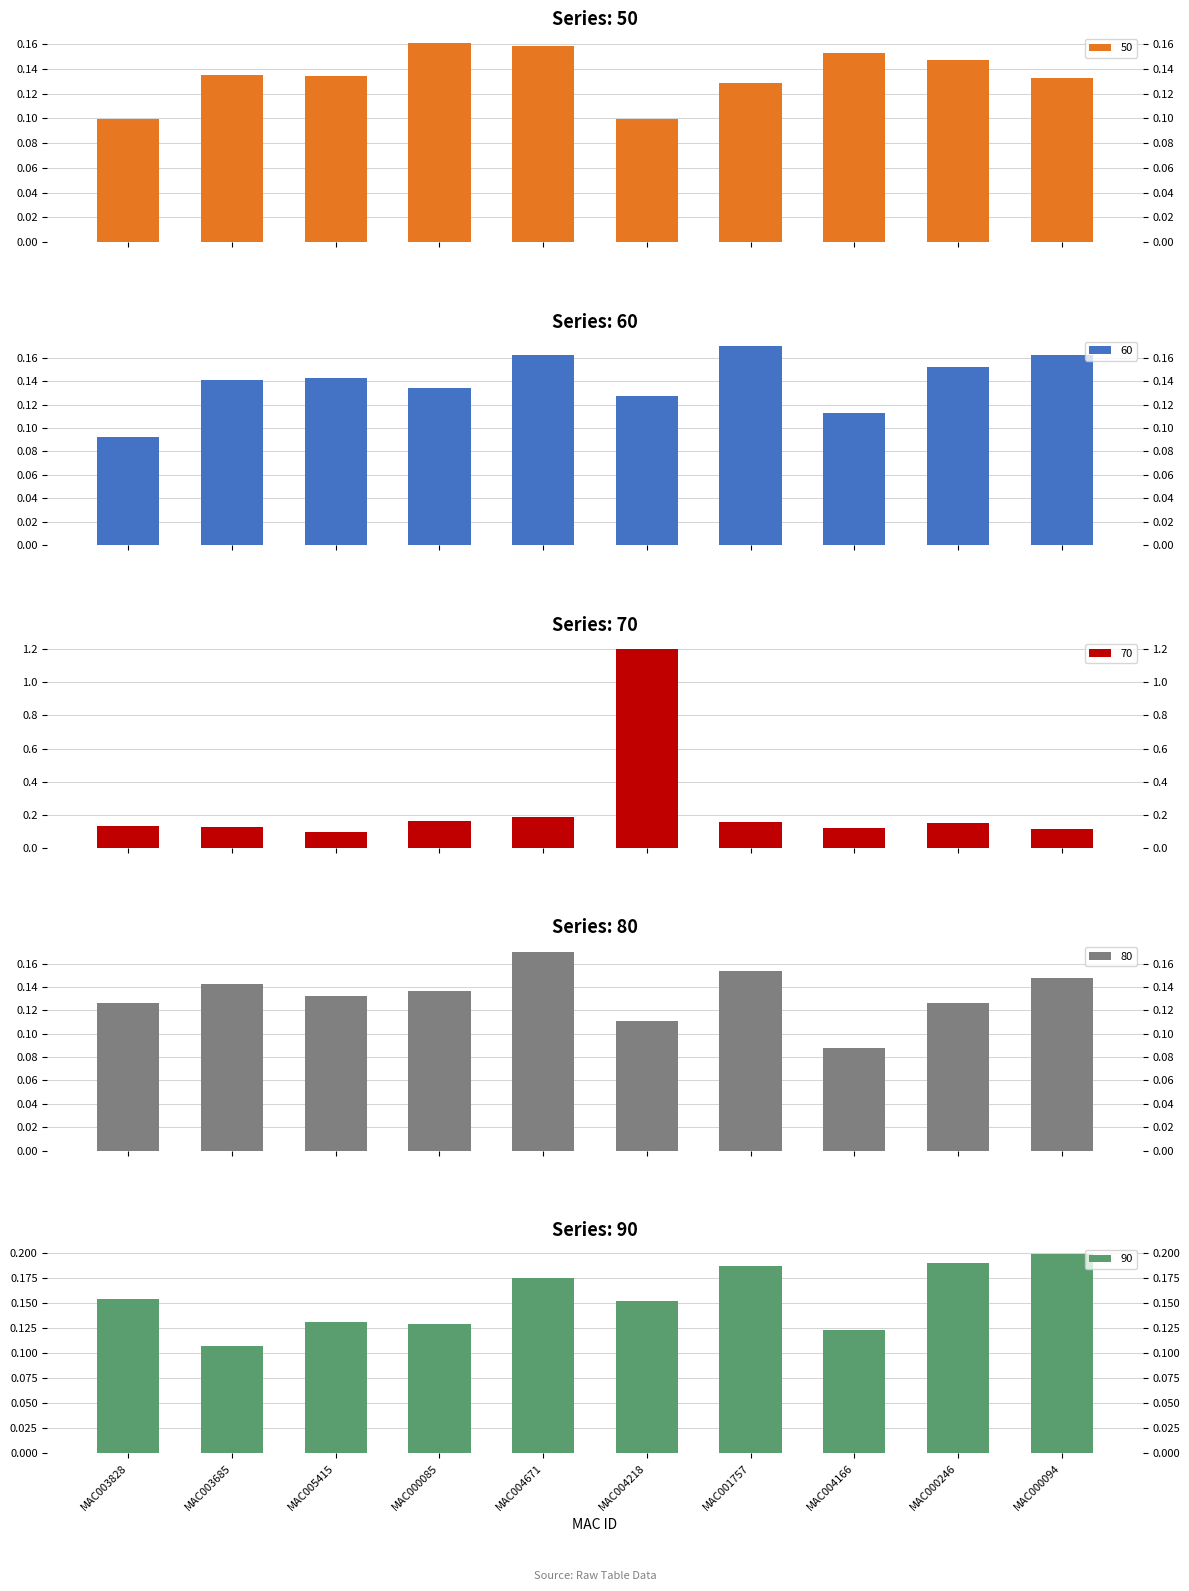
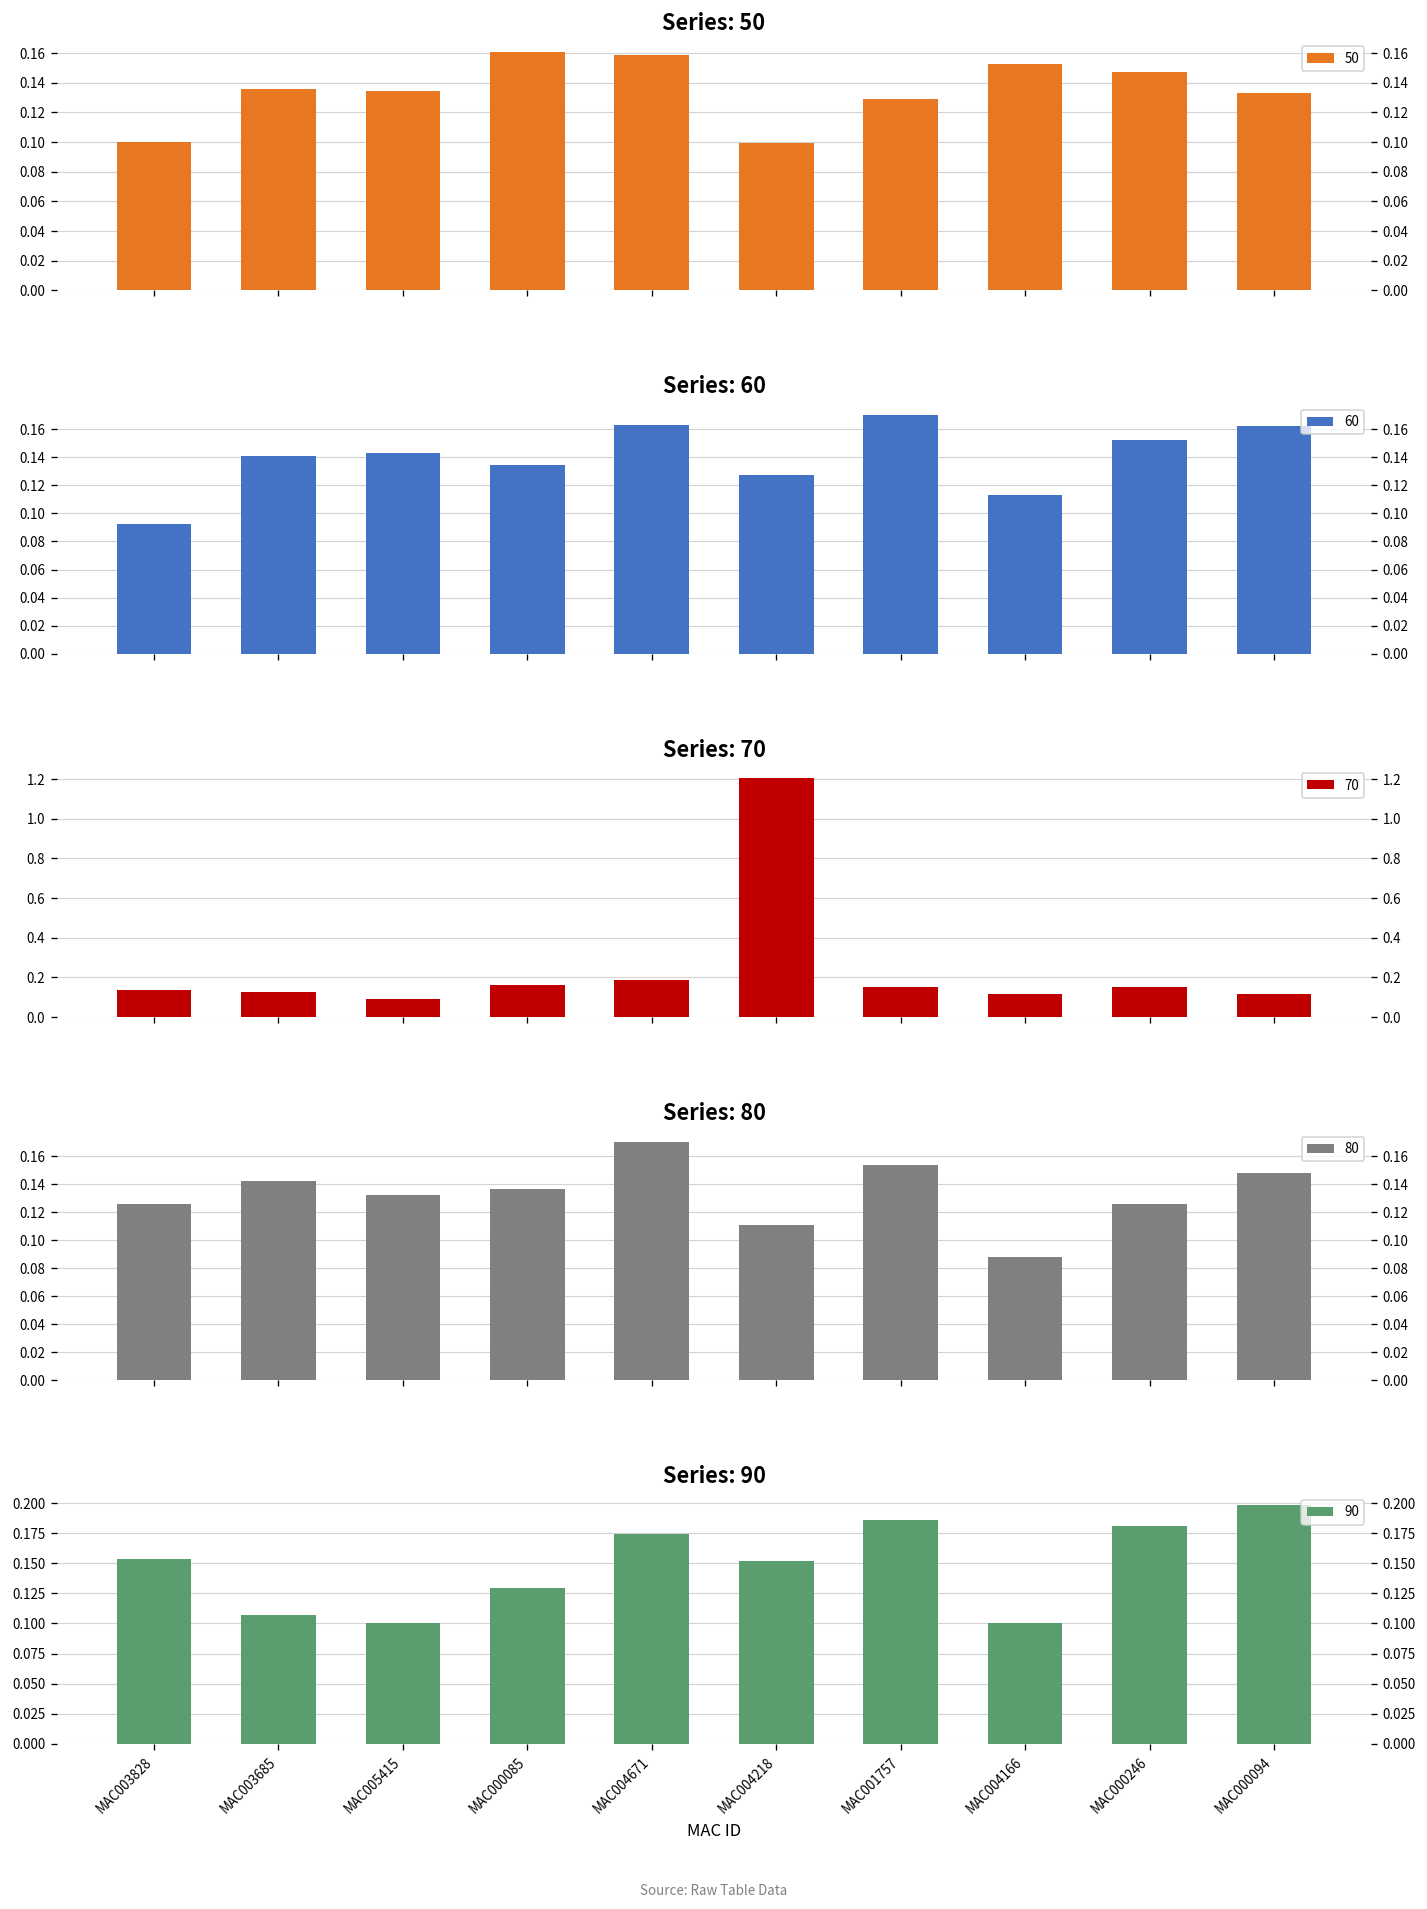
Series: 90, MAC005415: 0.131 -> 0.100
Series: 90, MAC004166: 0.123 -> 0.101
Series: 90, MAC000246: 0.190 -> 0.181
